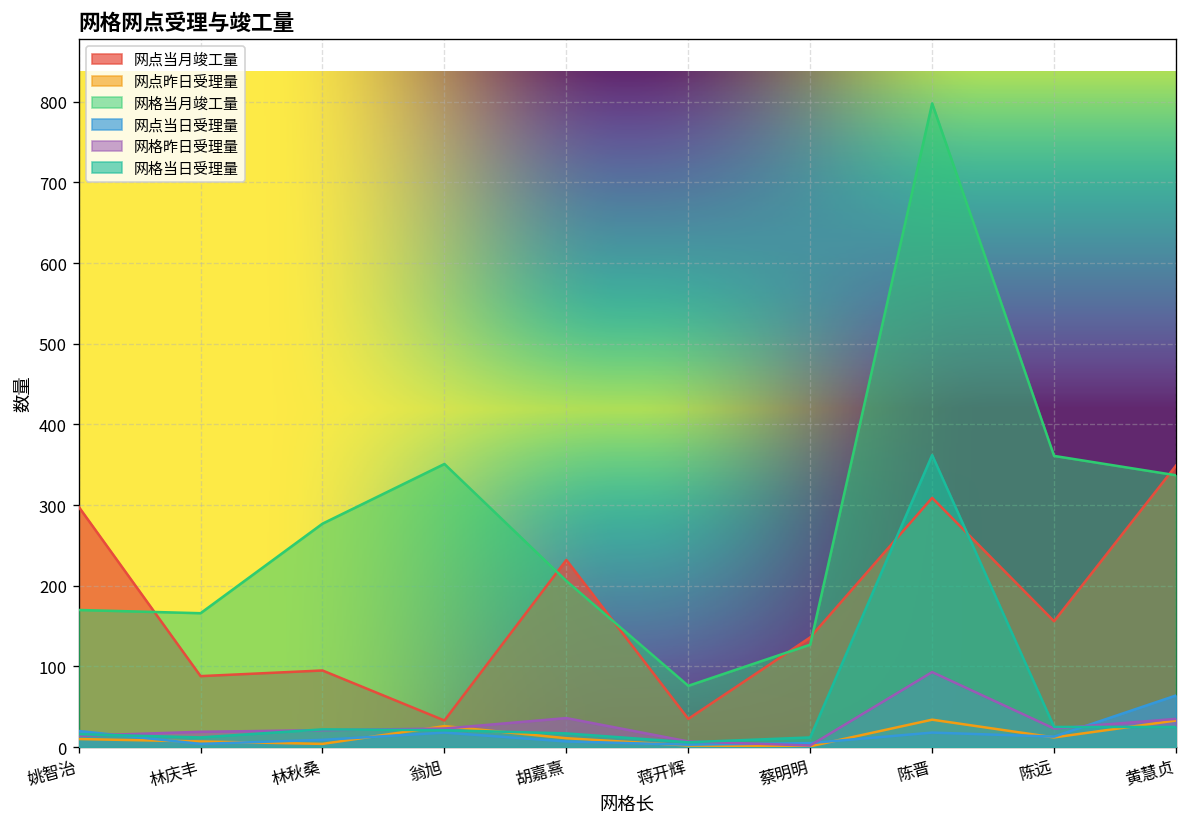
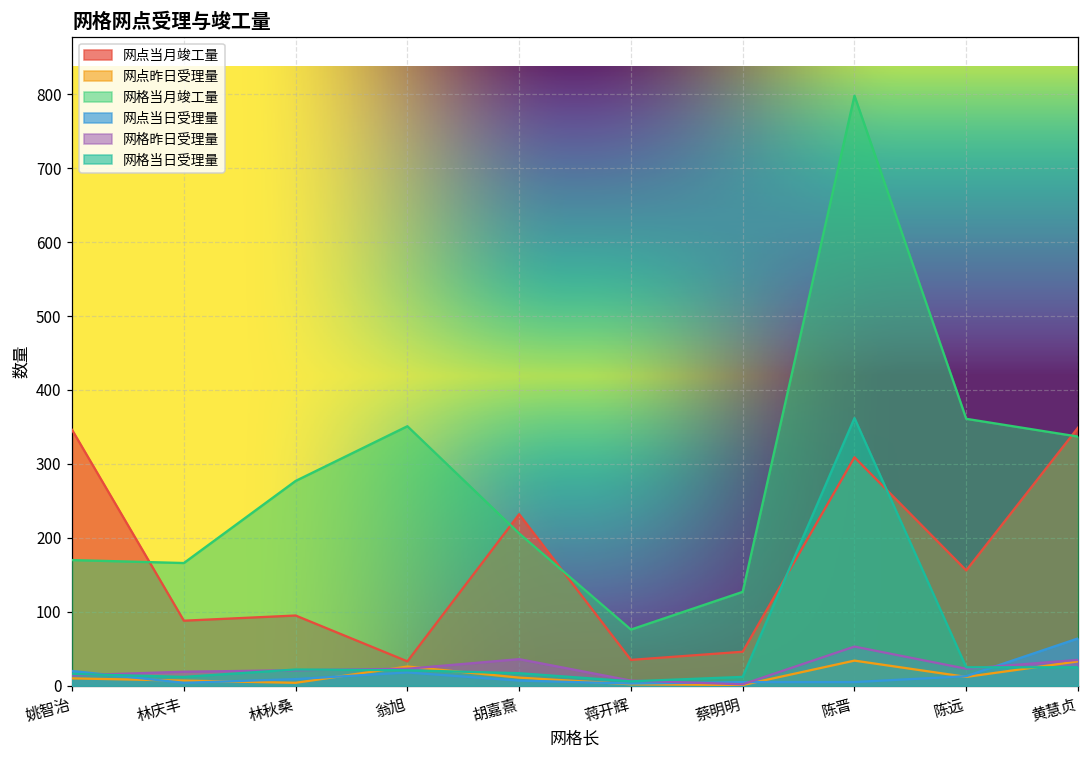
网点当月竣工量, 姚智治: 300 -> 350
网点当月竣工量, 蔡明明: 140 -> 50
网点当日受理量, 陈晋: 20 -> 10
网格昨日受理量, 陈晋: 90 -> 50
